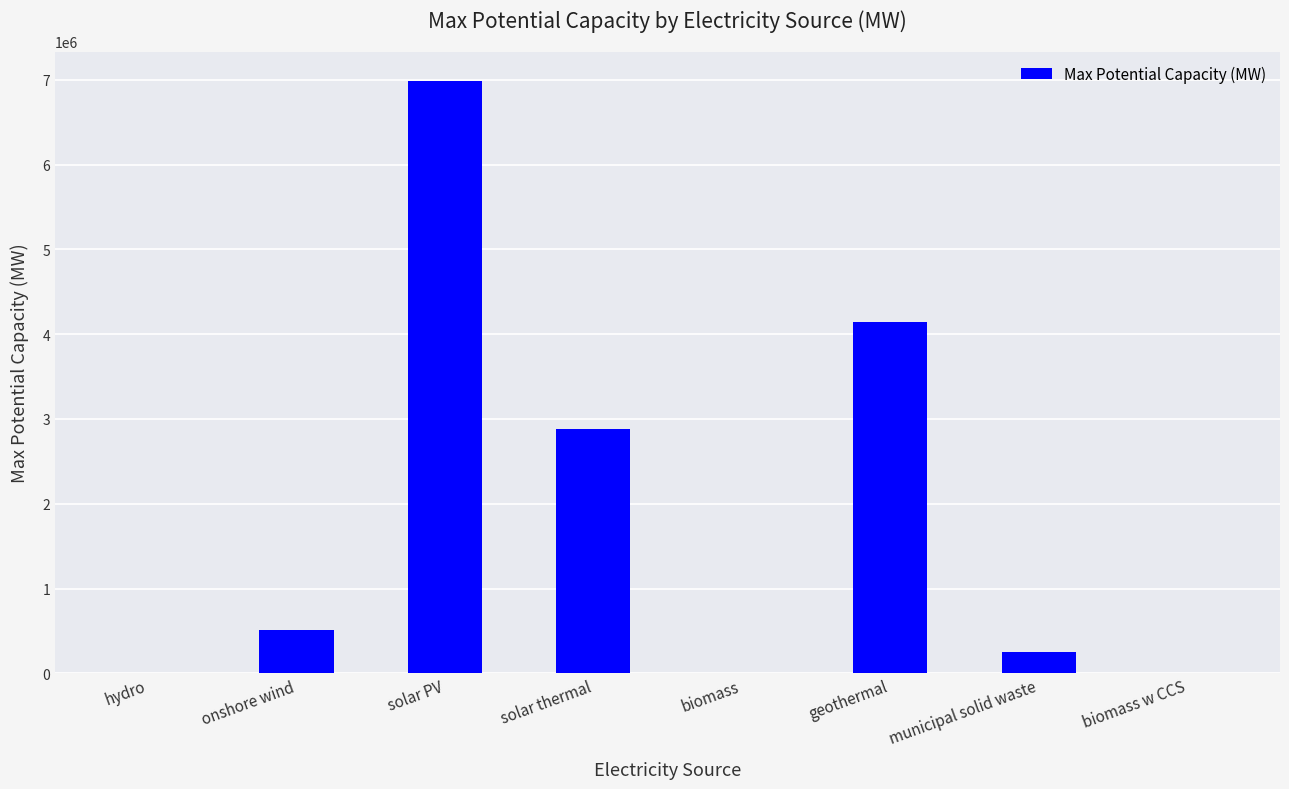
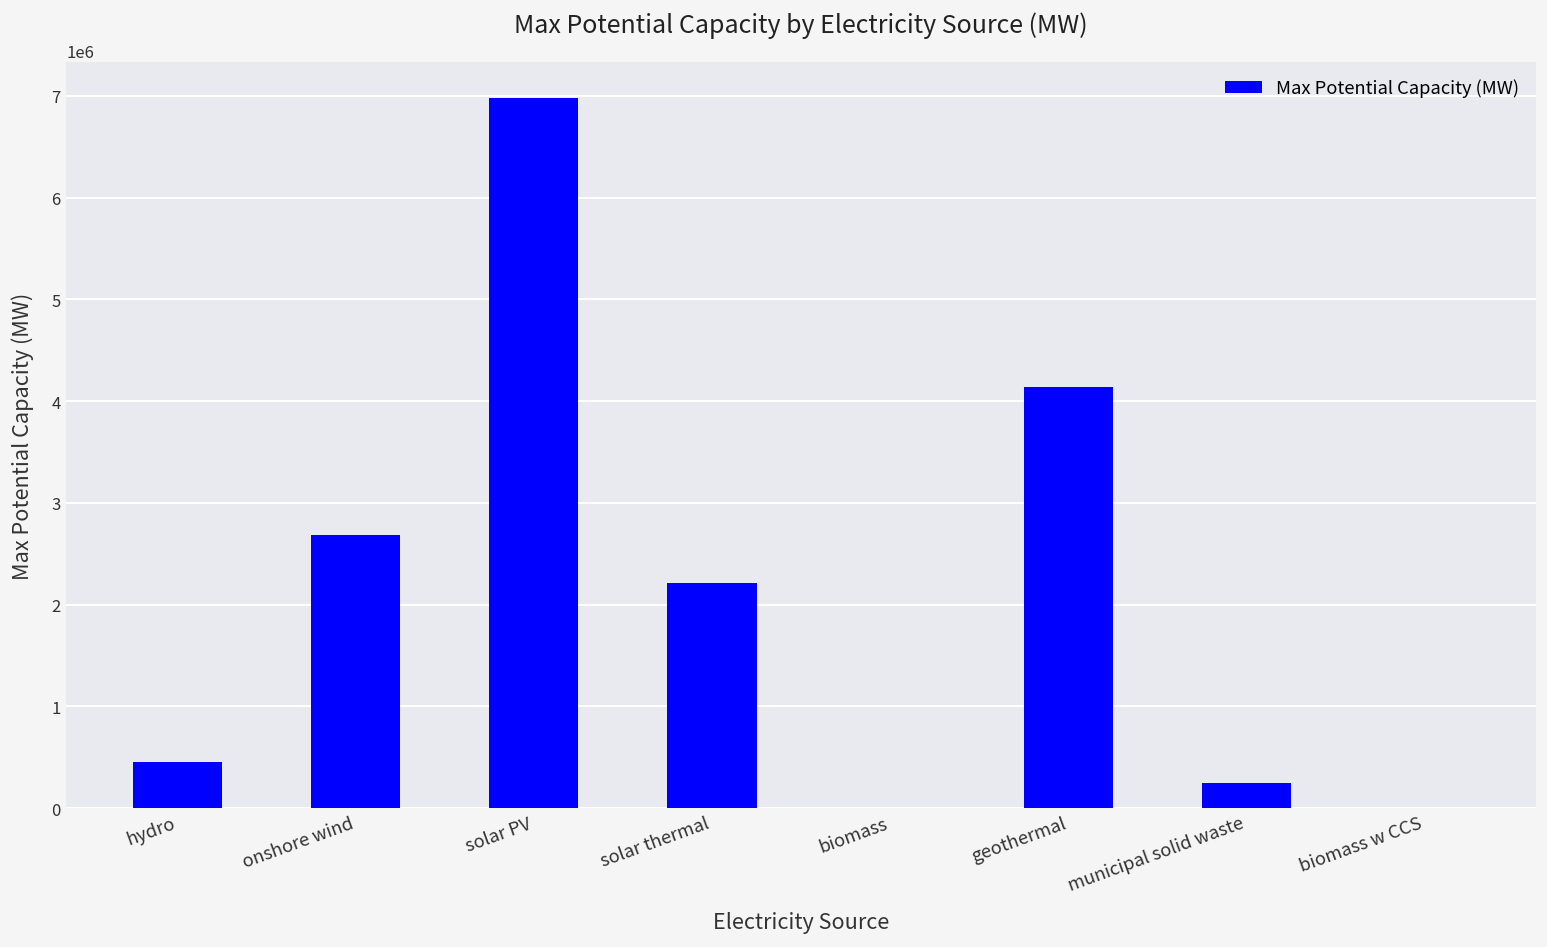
hydro: 0 -> 500000
onshore wind: 500000 -> 2700000
solar thermal: 2900000 -> 2200000
